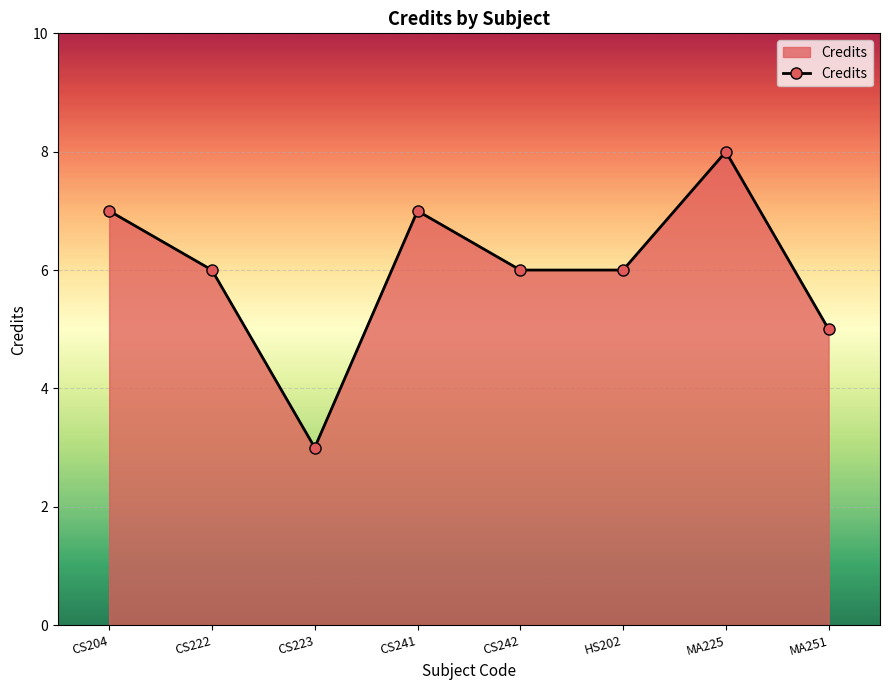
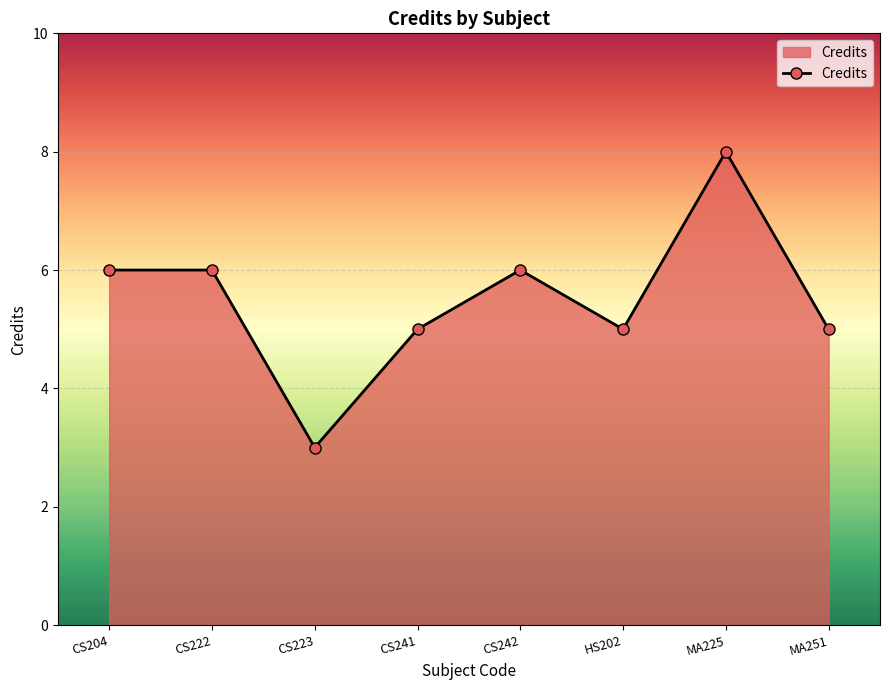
CS204: 7 -> 6
CS241: 7 -> 5
HS202: 6 -> 5
